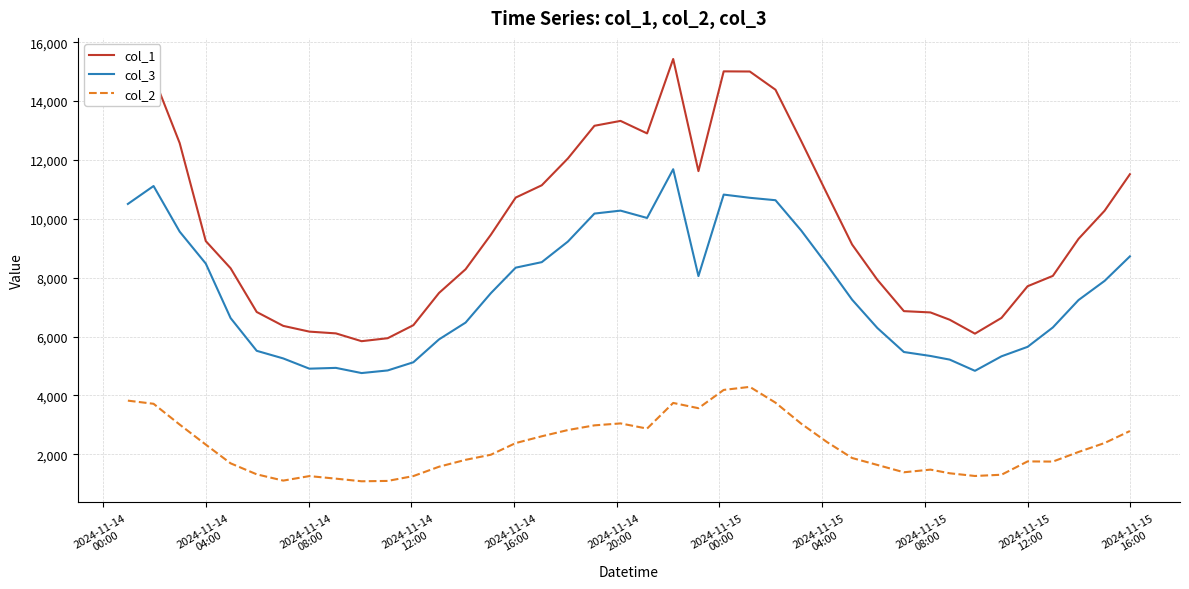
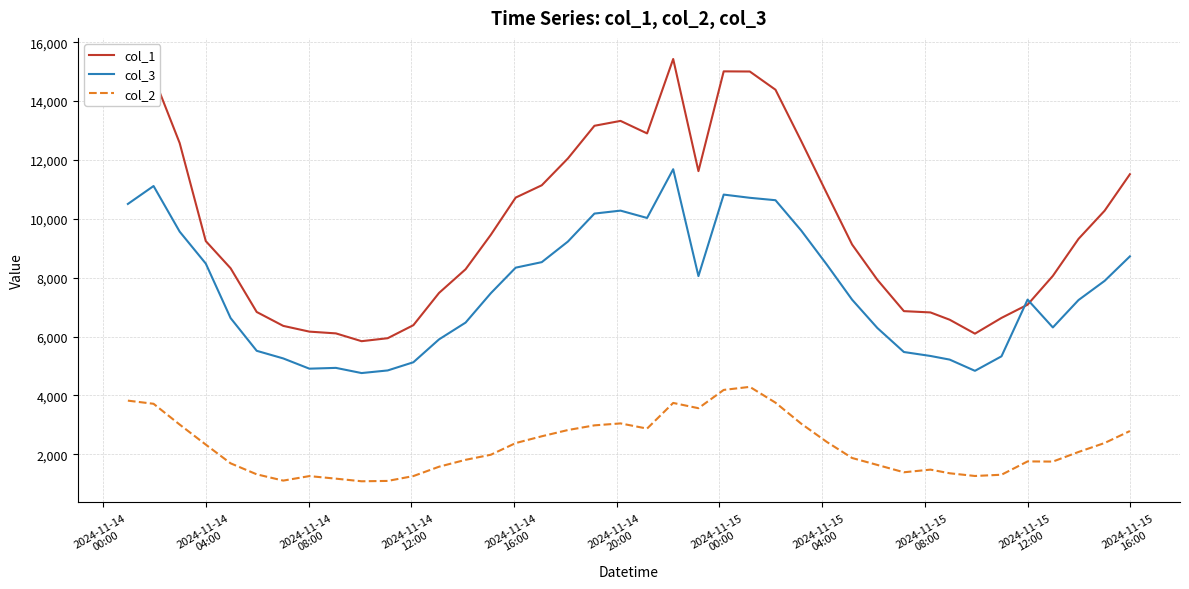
col_1, 2024-11-15 12:00: 7,700 -> 7,100
col_3, 2024-11-15 12:00: 5,700 -> 7,300
